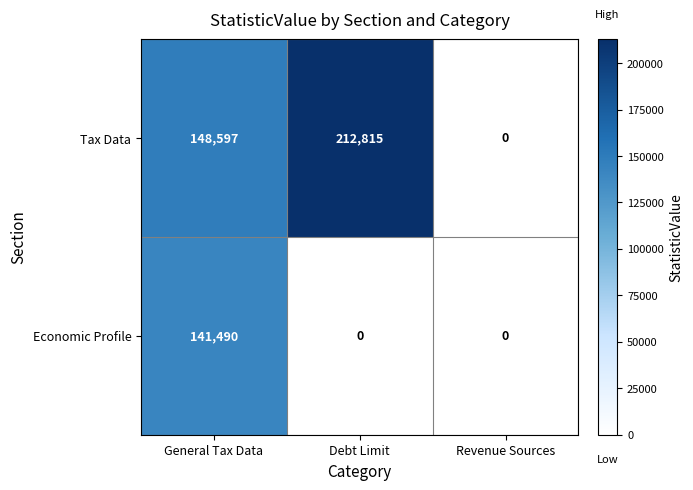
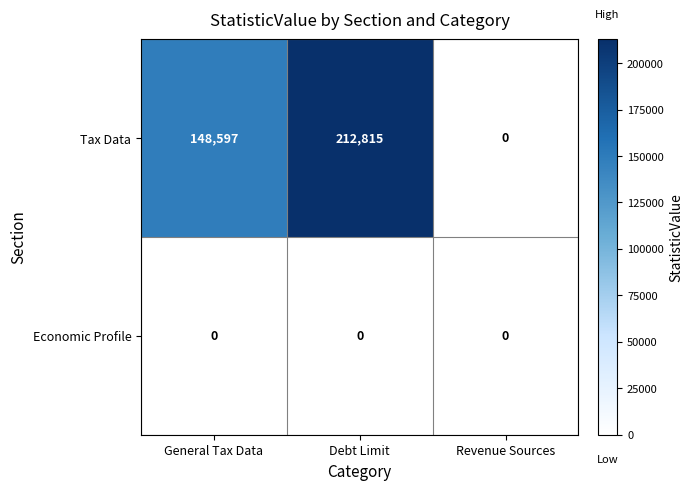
Economic Profile, General Tax Data: 141,490 -> 0
